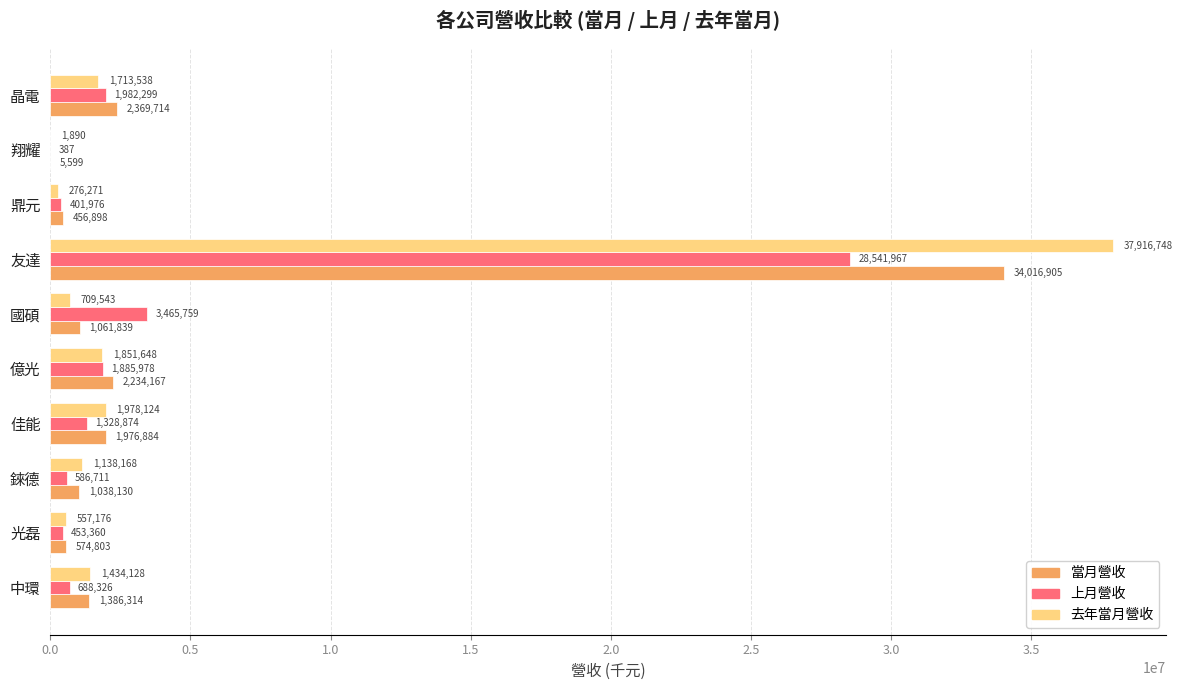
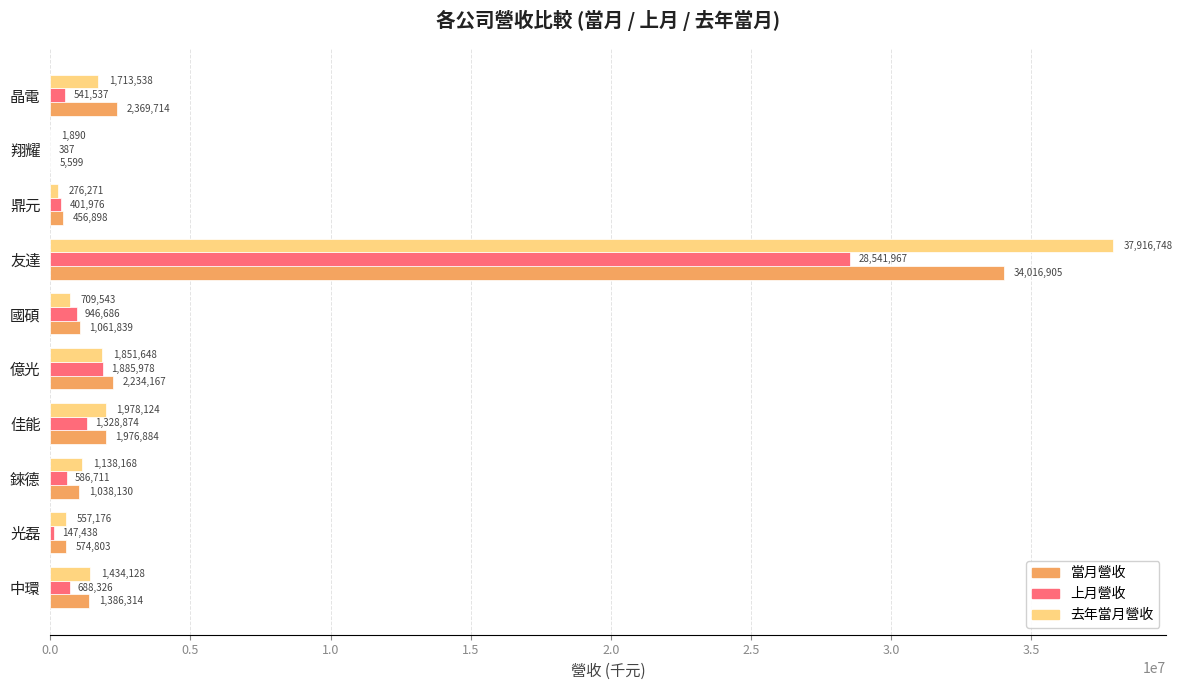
上月營收, 晶電: 1,982,299 -> 541,537
上月營收, 國碩: 3,465,759 -> 946,686
上月營收, 光磊: 453,360 -> 147,438
